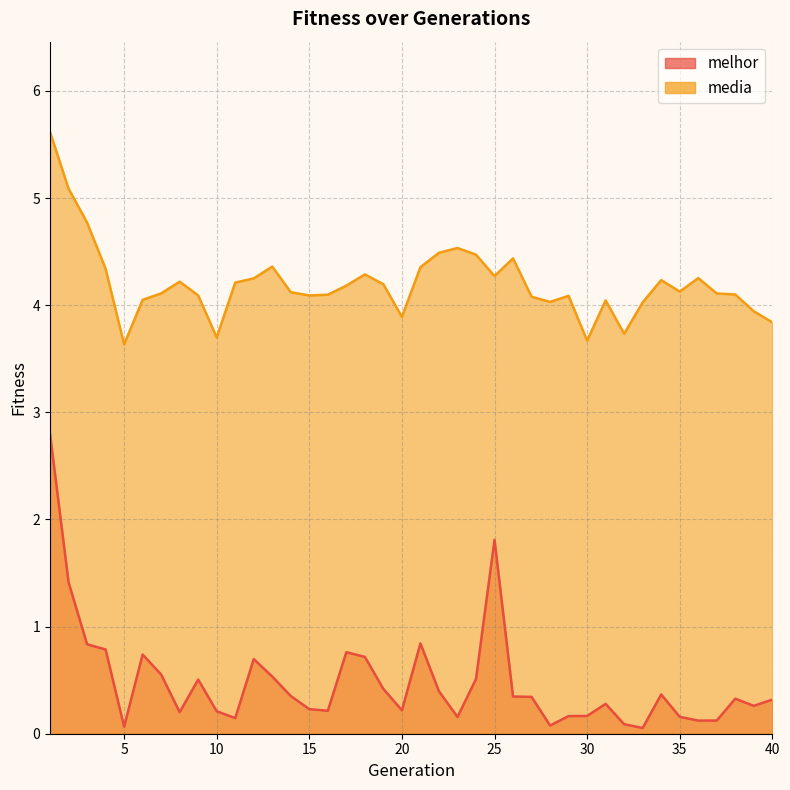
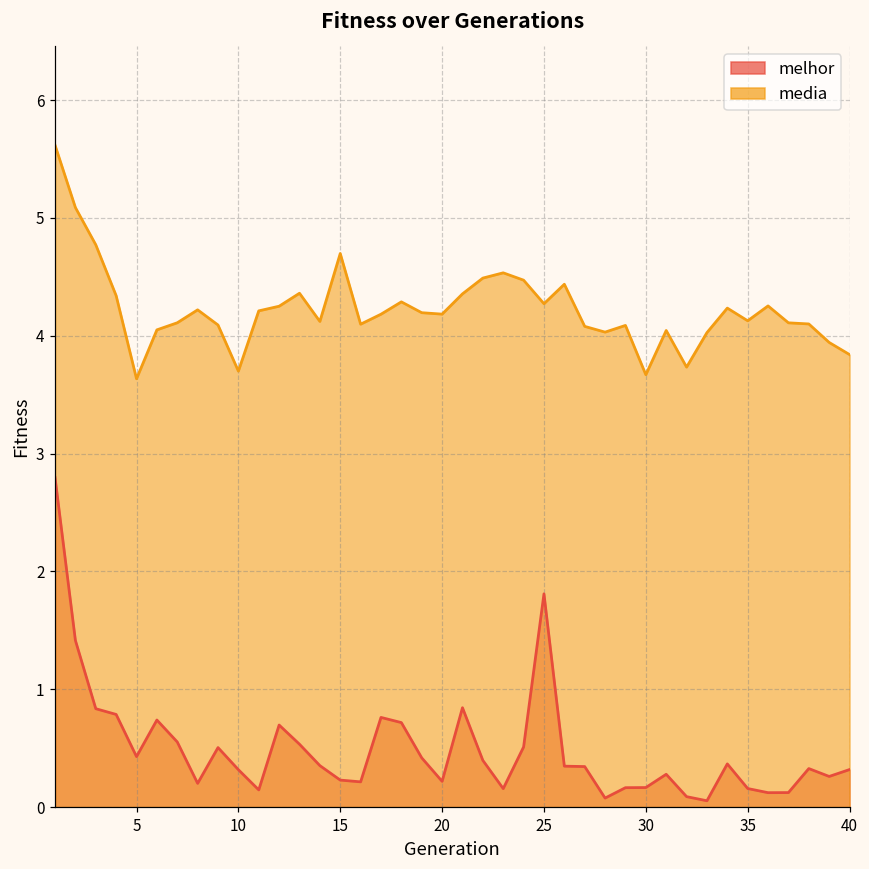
melhor, 5: 0.07 -> 0.43
melhor, 10: 0.21 -> 0.32
media, 15: 4.09 -> 4.70
media, 20: 3.89 -> 4.18
